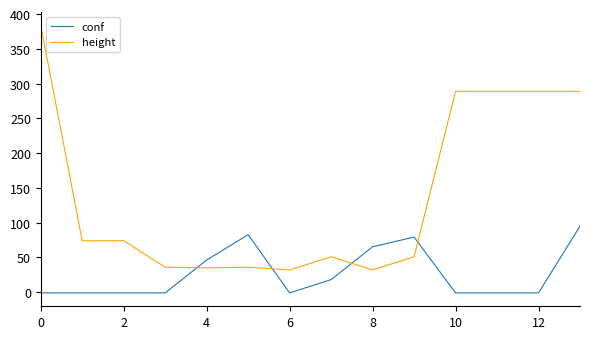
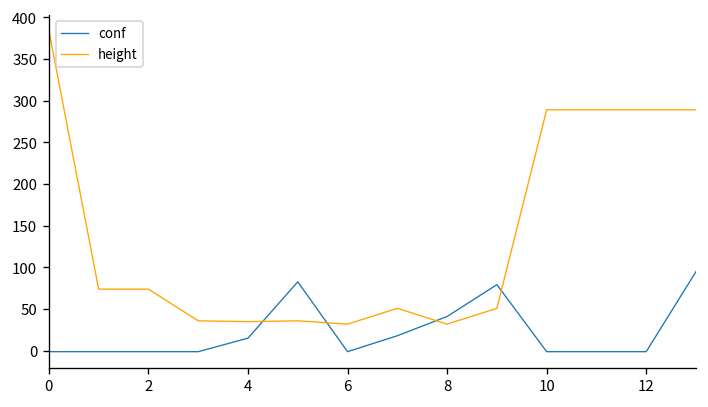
conf, 4: 50 -> 20
conf, 8: 70 -> 40
